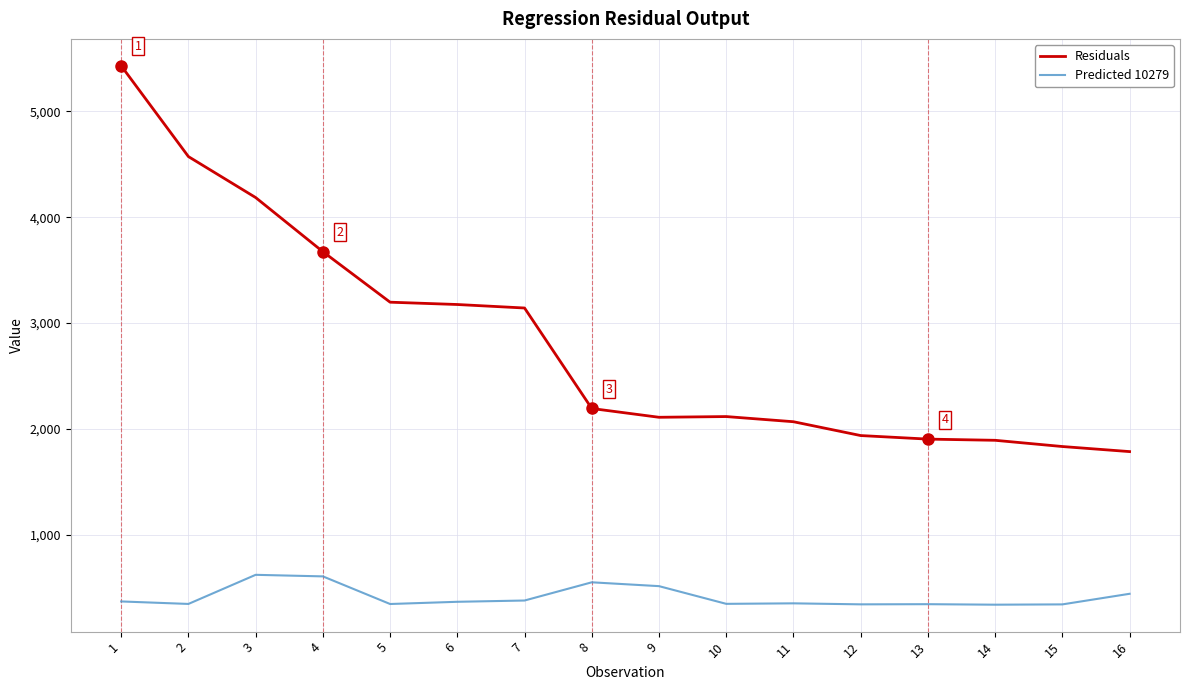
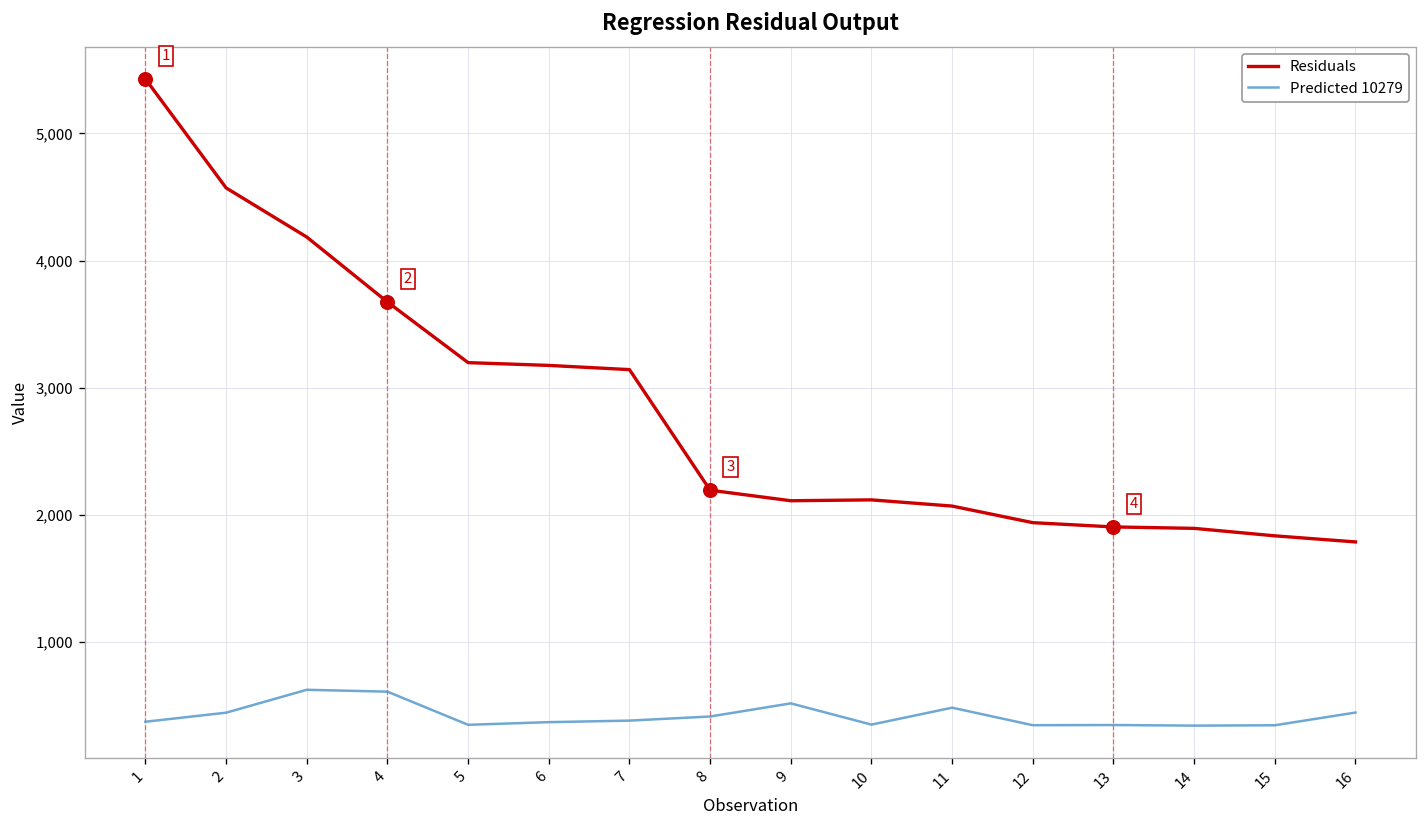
Predicted 10279, 2: 350 -> 440
Predicted 10279, 8: 550 -> 410
Predicted 10279, 11: 350 -> 480
